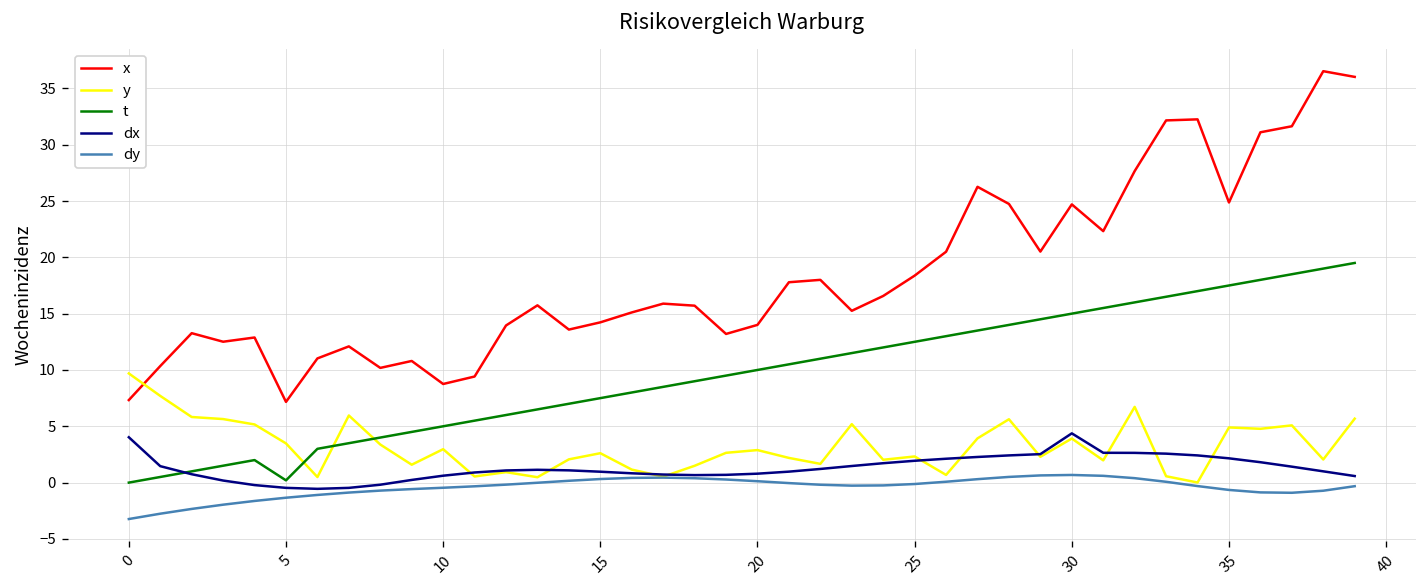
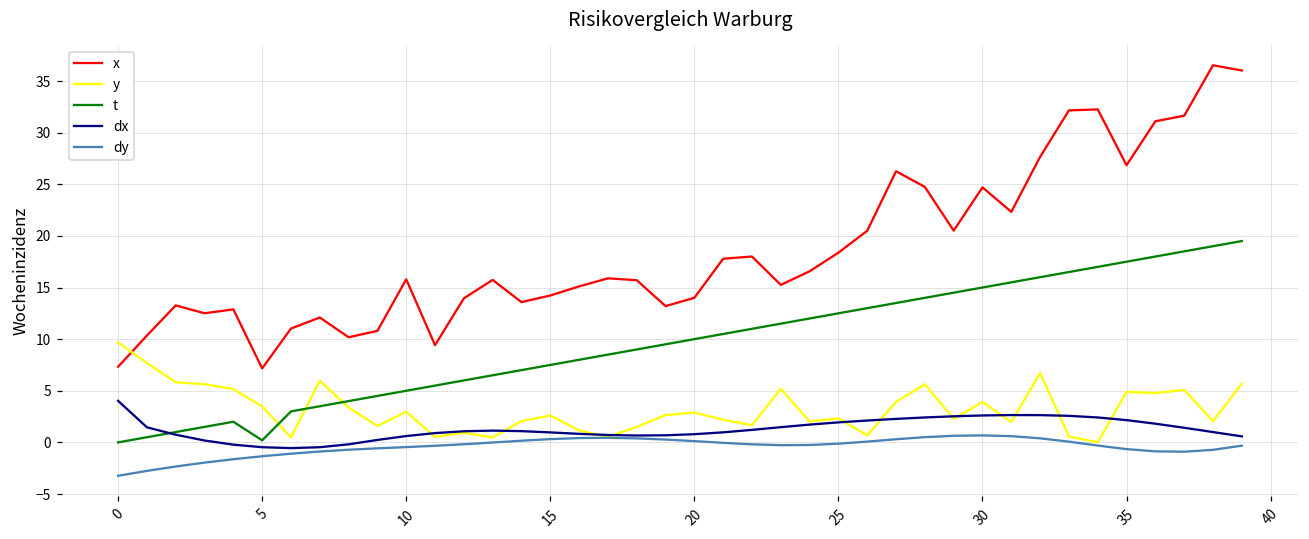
x, 10: 9 -> 16
dx, 30: 4 -> 3
x, 35: 25 -> 27
